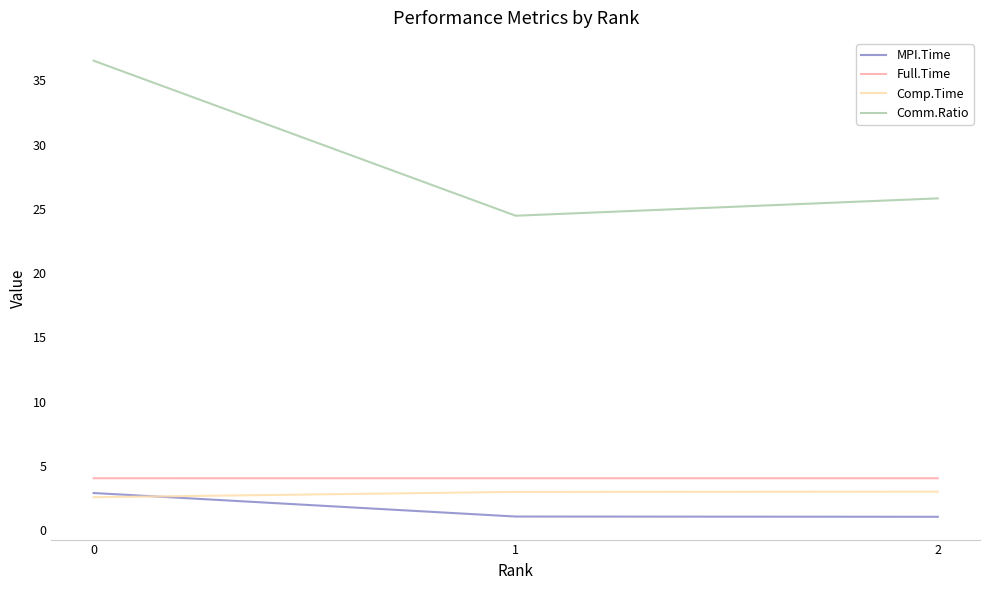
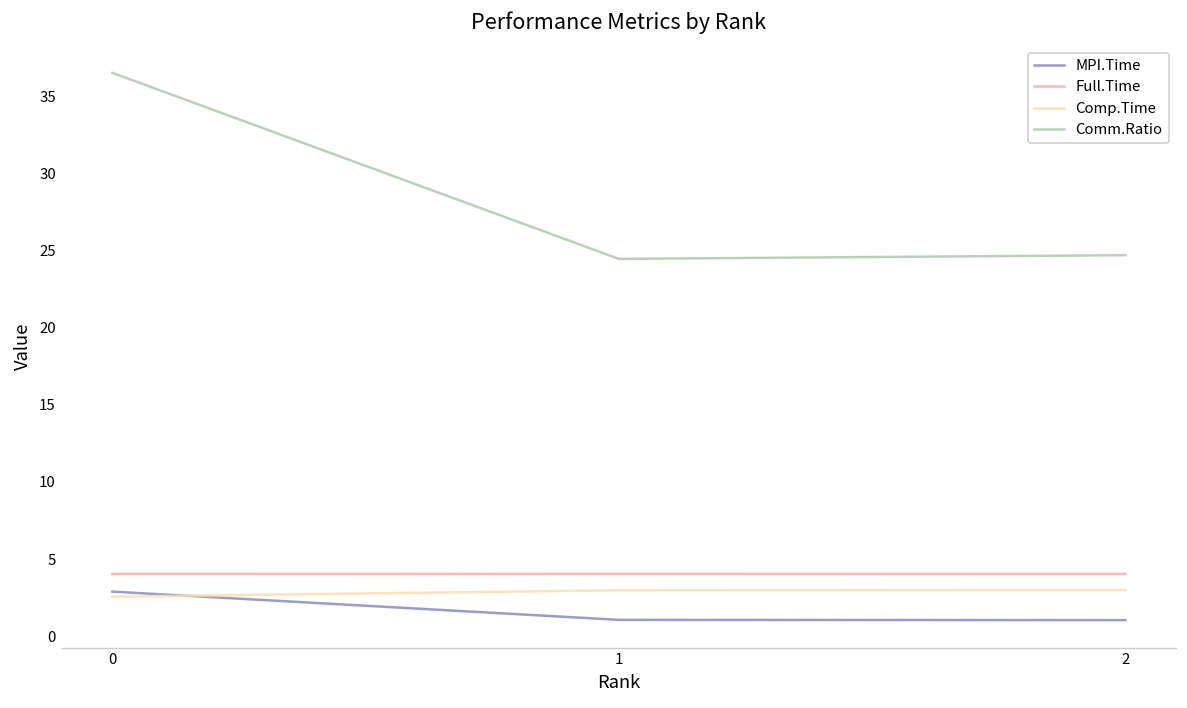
Comm.Ratio, 2: 25.8 -> 24.7
